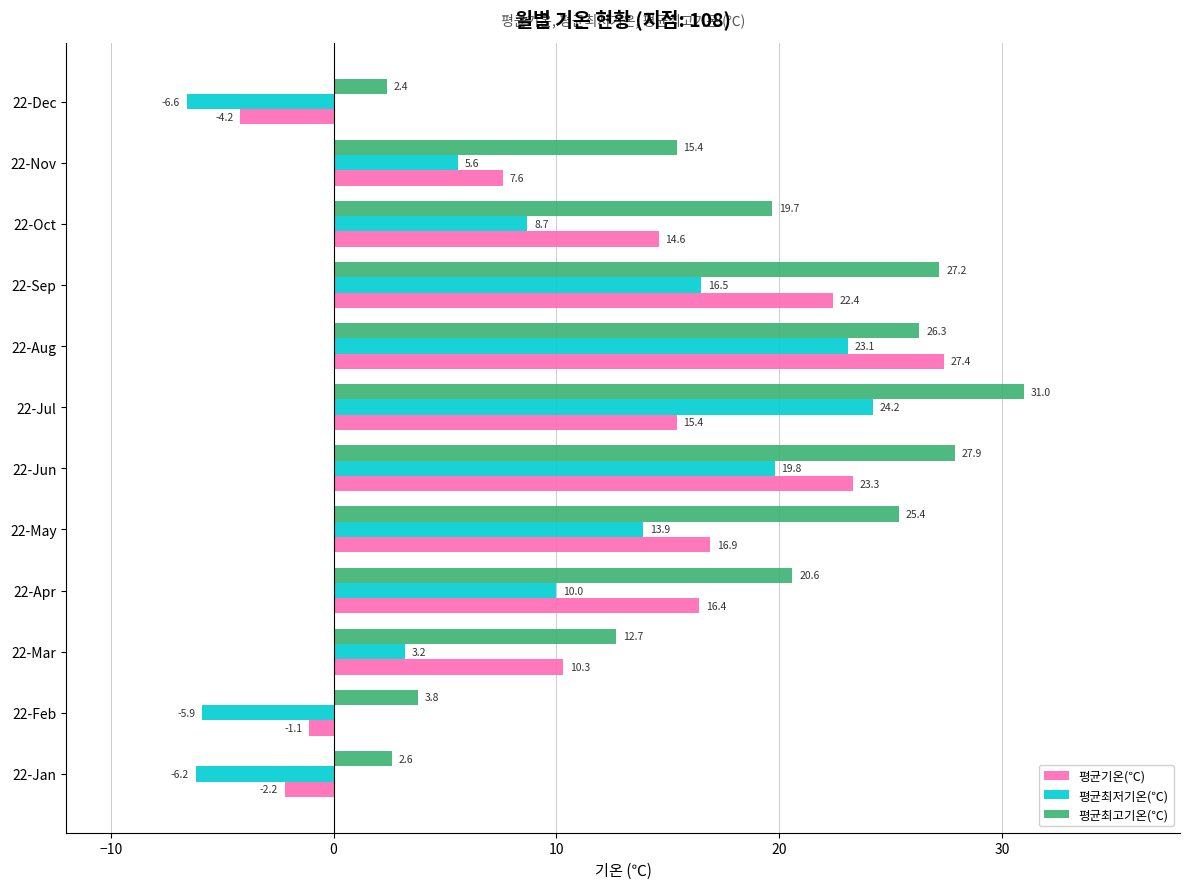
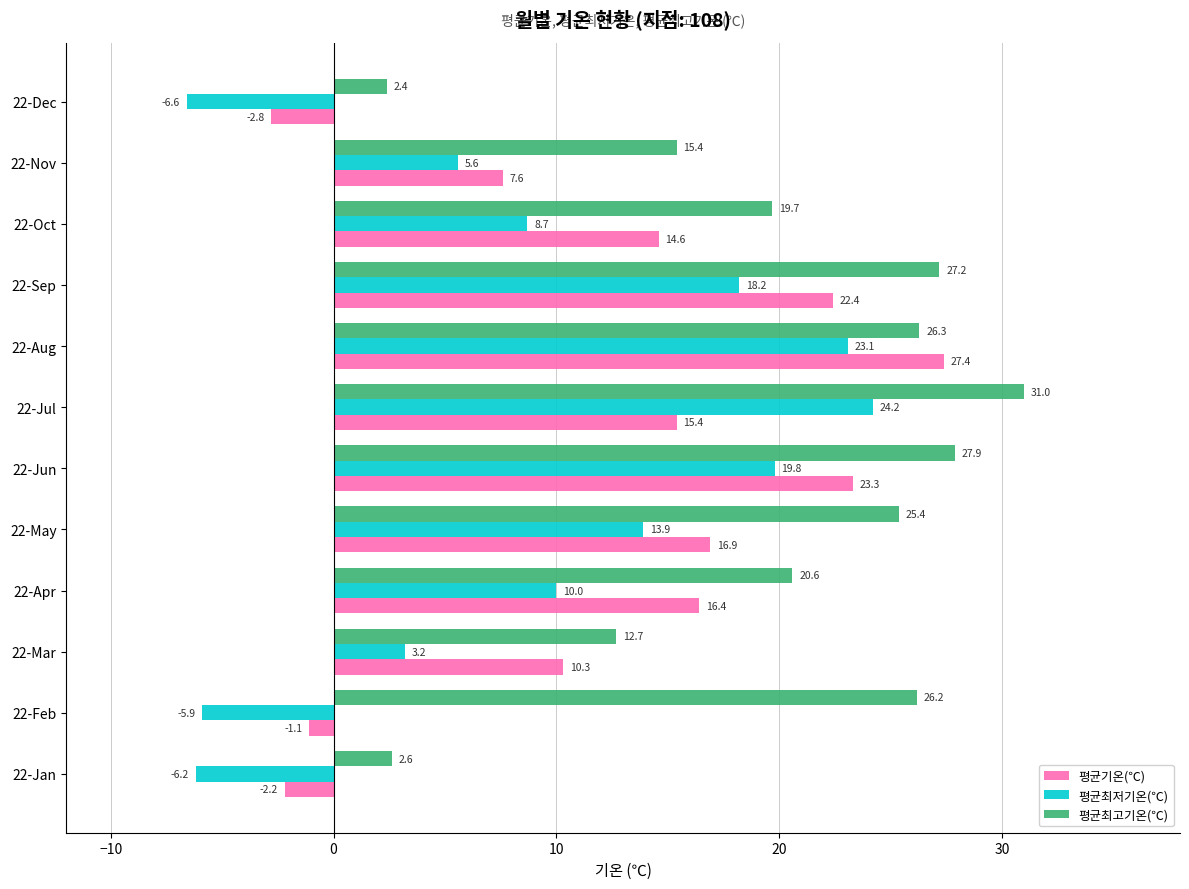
평균기온(℃), 22-Dec: -4.2 -> -2.8
평균최저기온(℃), 22-Sep: 16.5 -> 18.2
평균최고기온(℃), 22-Feb: 3.8 -> 26.2
